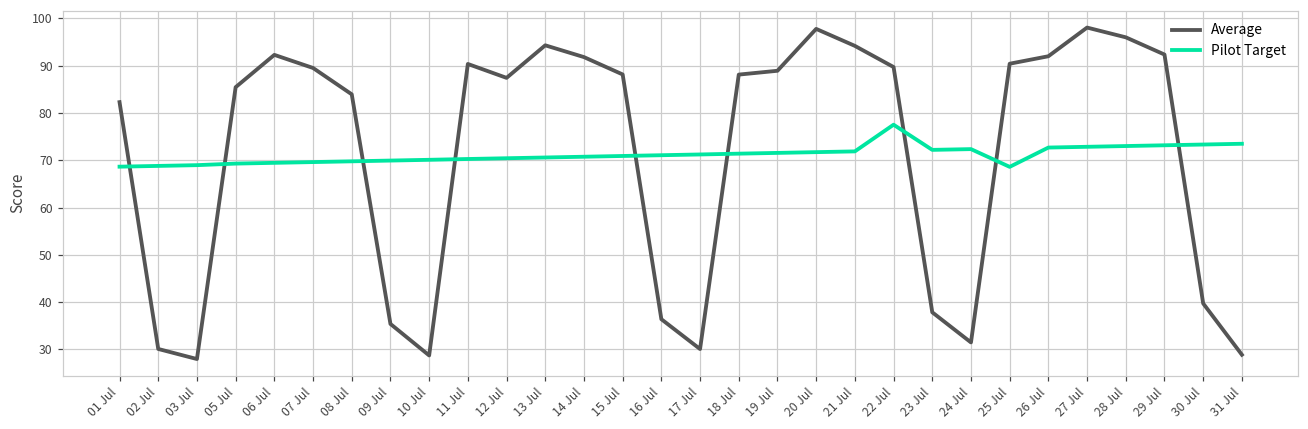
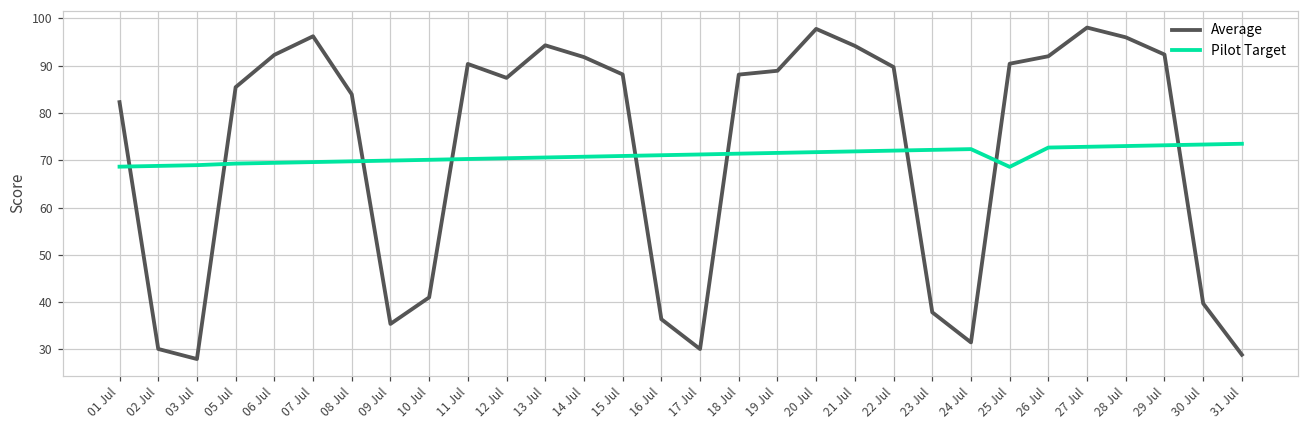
Average, 07 Jul: 90 -> 96
Average, 10 Jul: 29 -> 41
Pilot Target, 22 Jul: 78 -> 72
